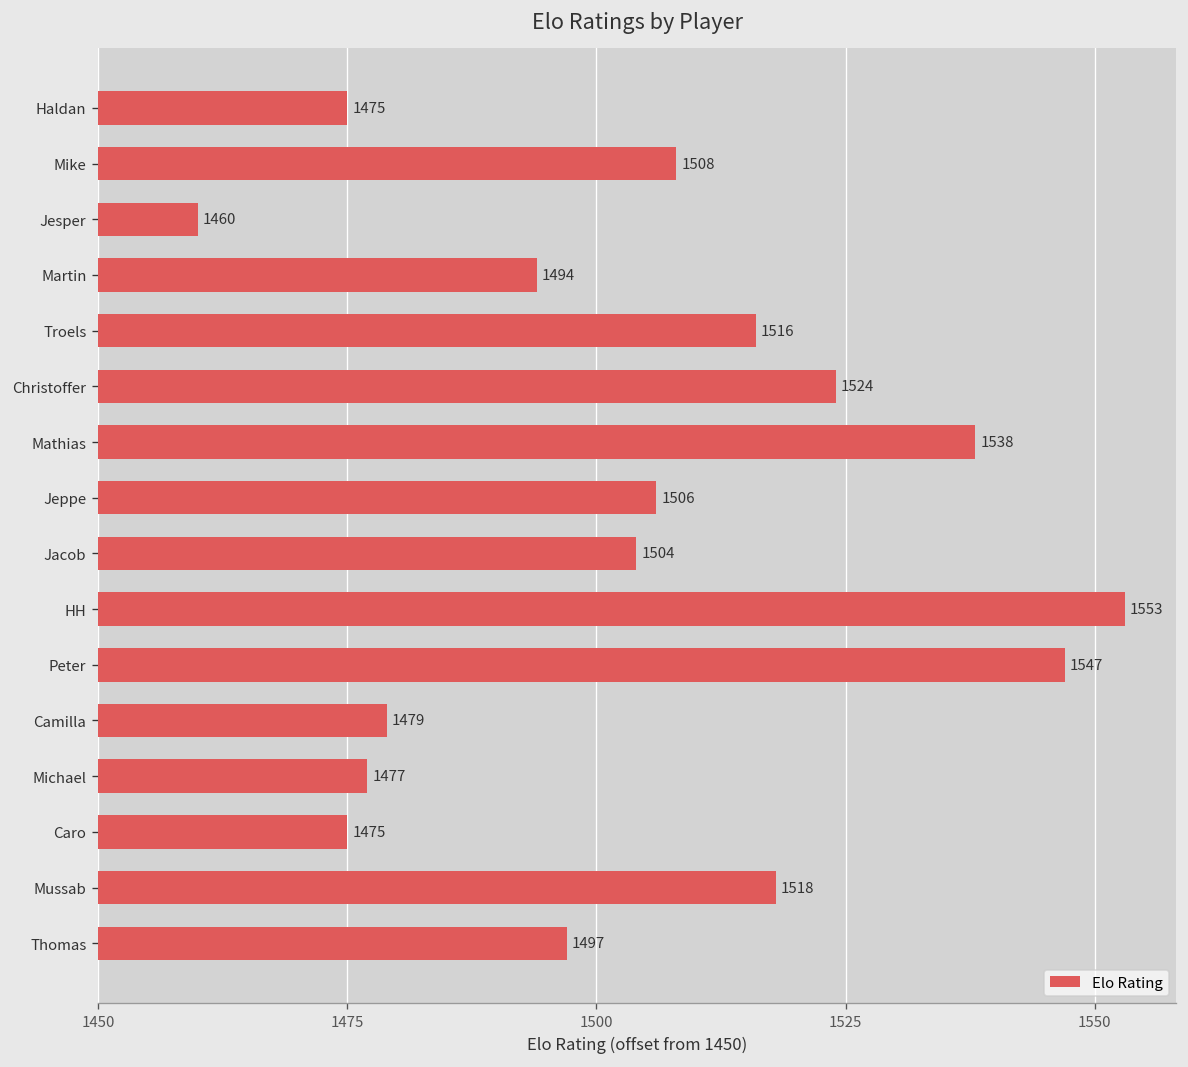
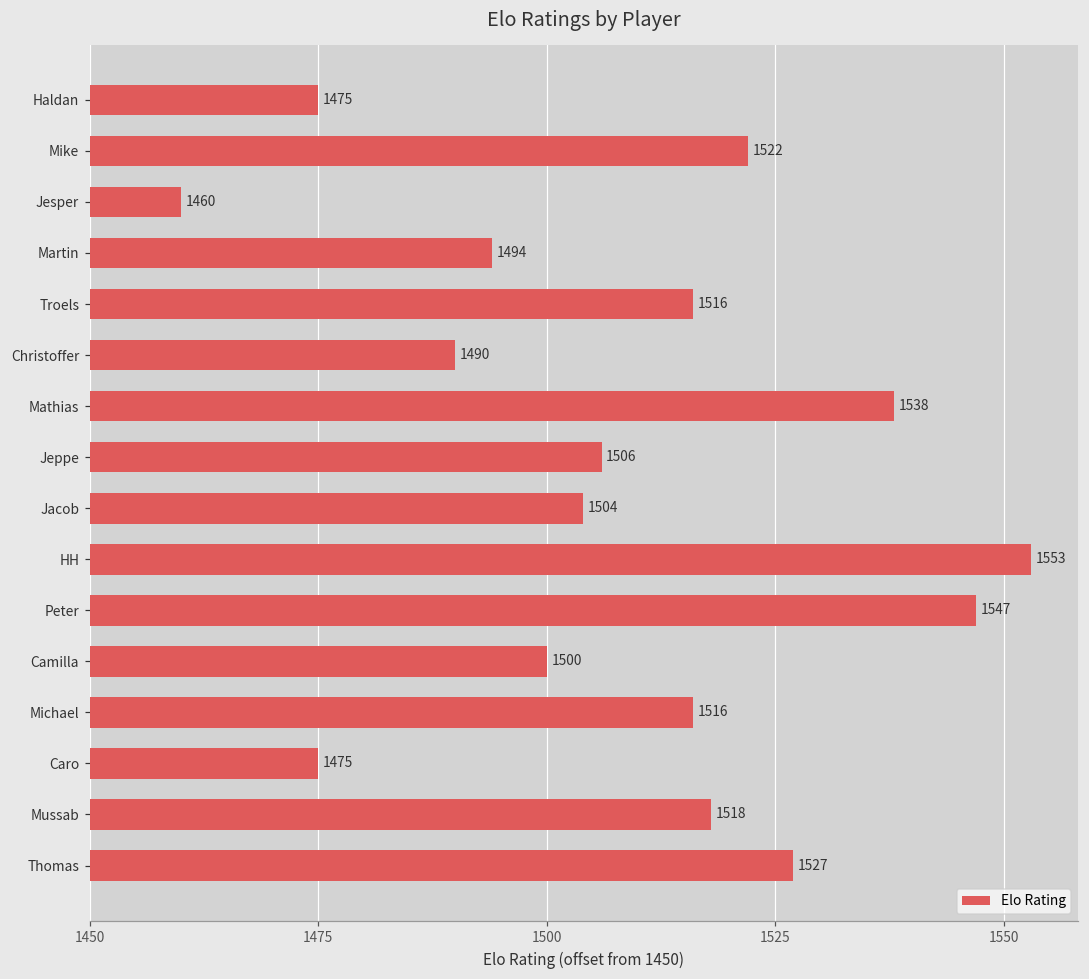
Mike: 1508 -> 1522
Christoffer: 1524 -> 1490
Camilla: 1479 -> 1500
Michael: 1477 -> 1516
Thomas: 1497 -> 1527
